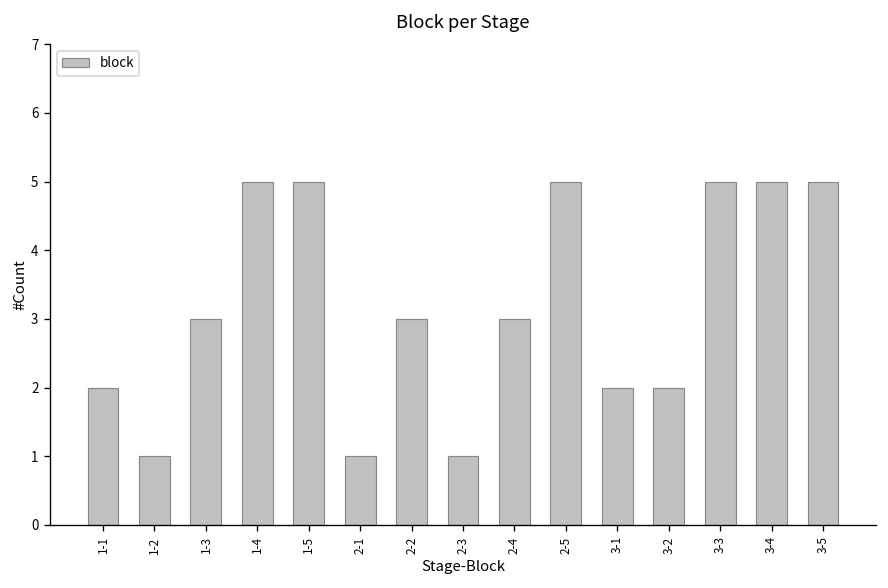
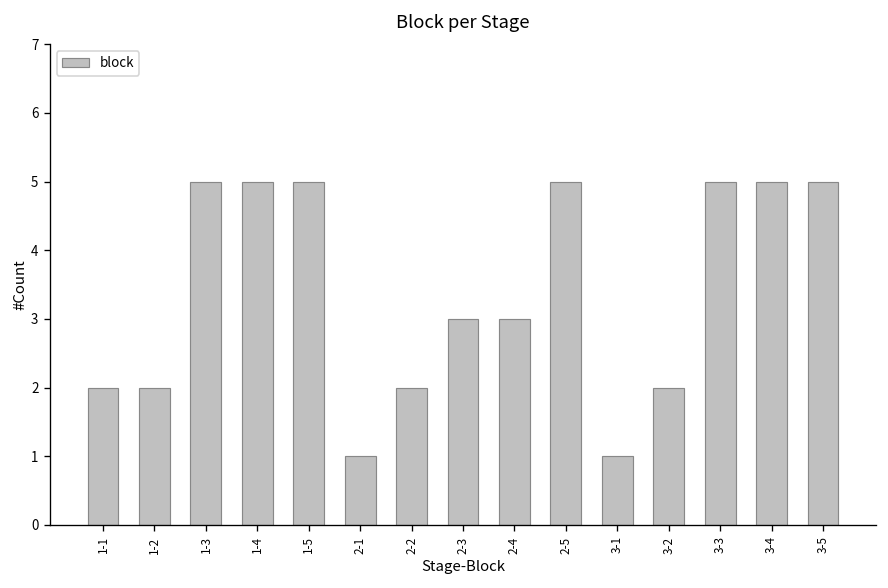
1-2: 1 -> 2
1-3: 3 -> 5
2-2: 3 -> 2
2-3: 1 -> 3
3-1: 2 -> 1
